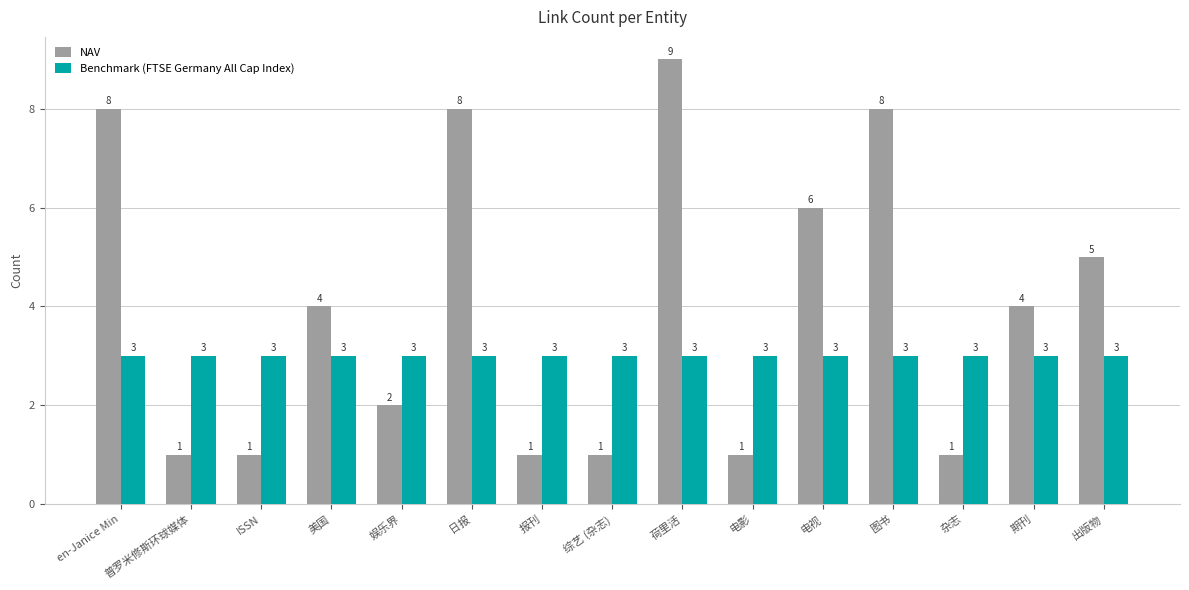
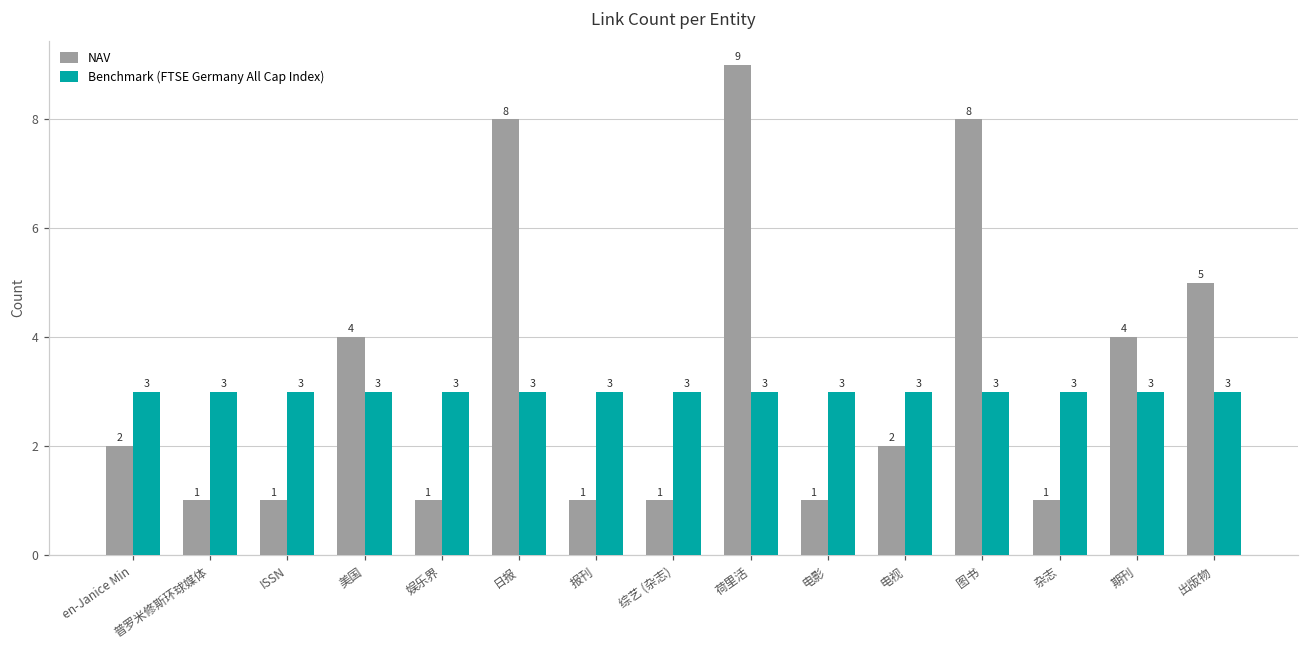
NAV, en-Janice Min: 8 -> 2
NAV, 娱乐界: 2 -> 1
NAV, 电视: 6 -> 2
